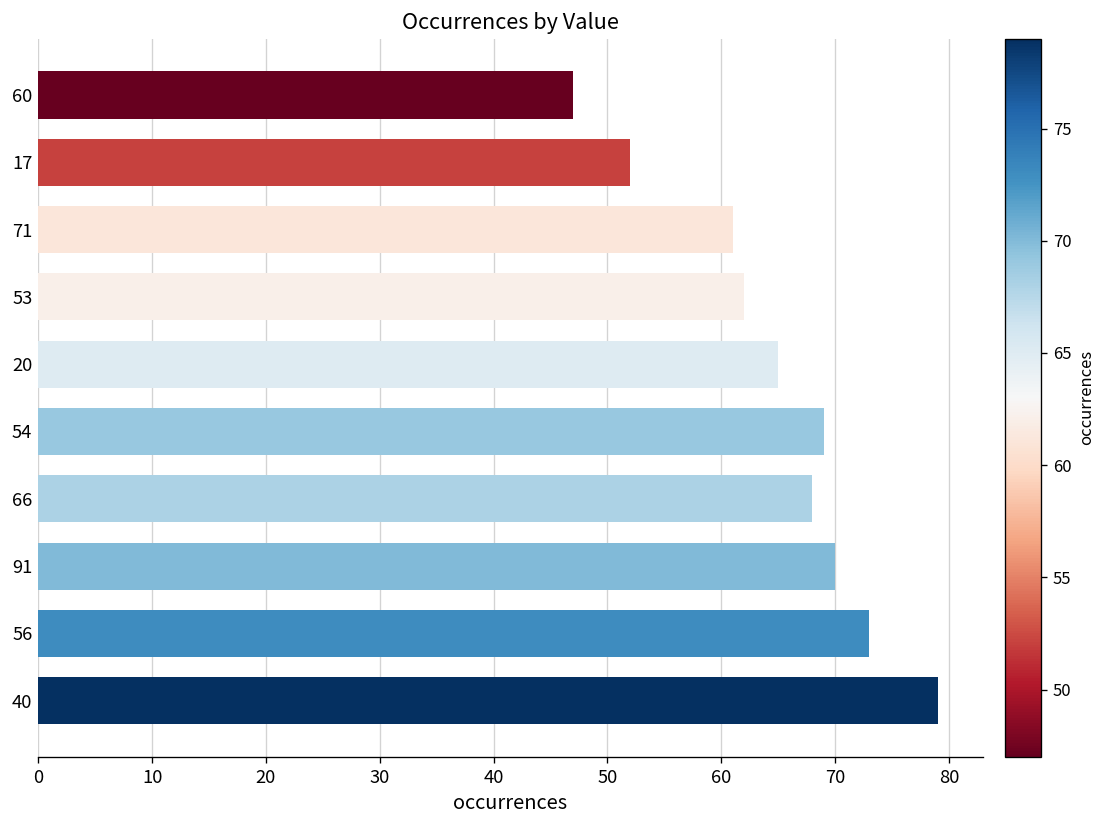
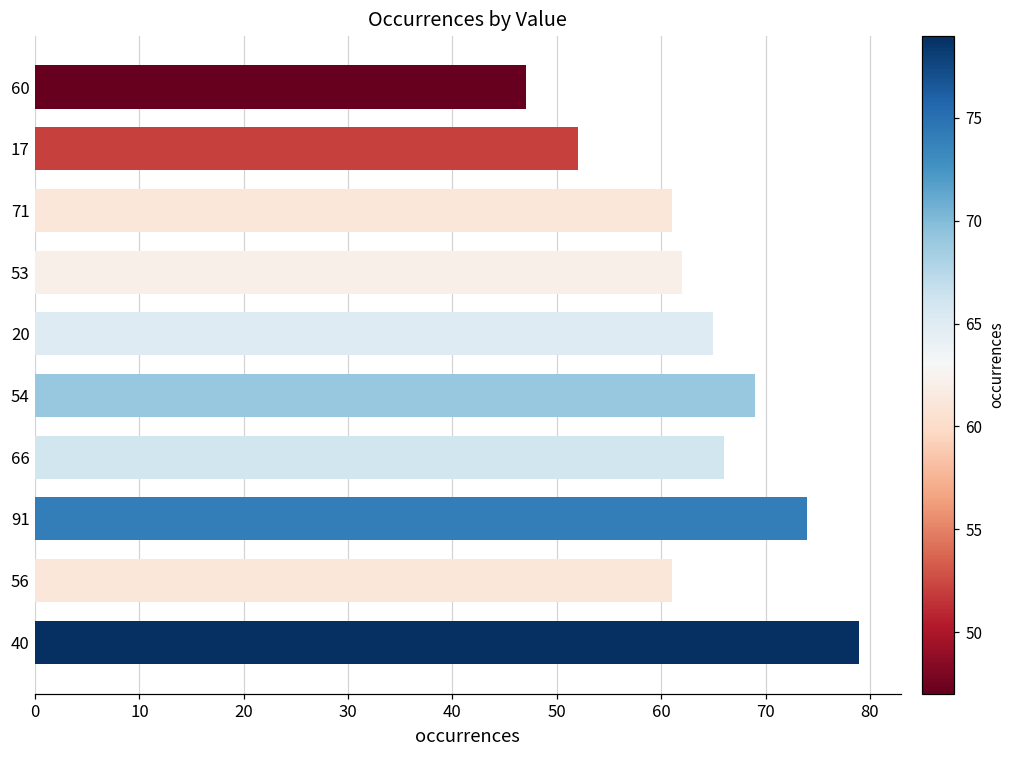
66: 68 -> 66
91: 70 -> 74
56: 73 -> 61
